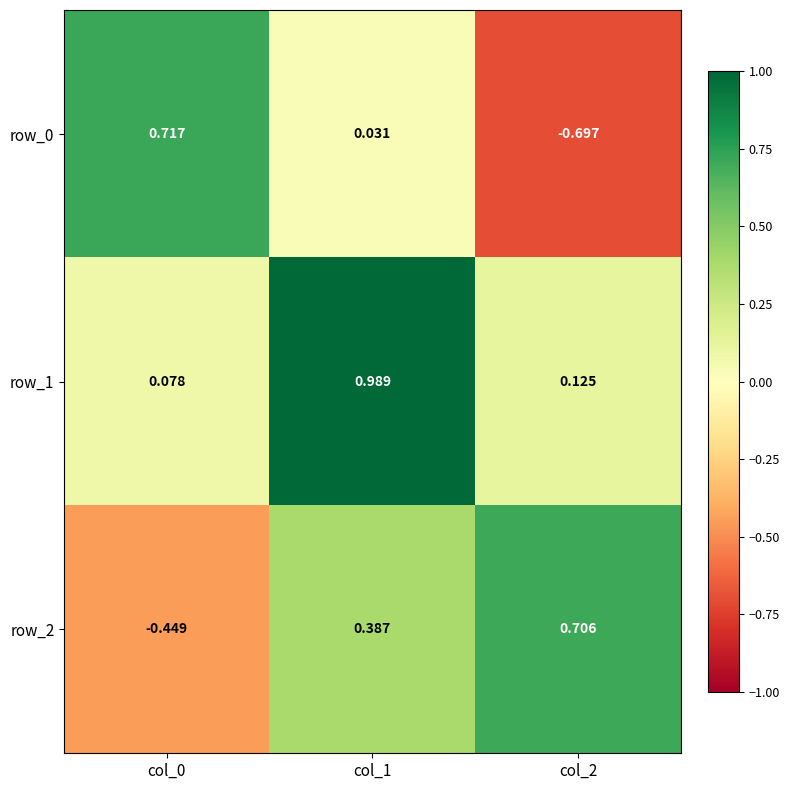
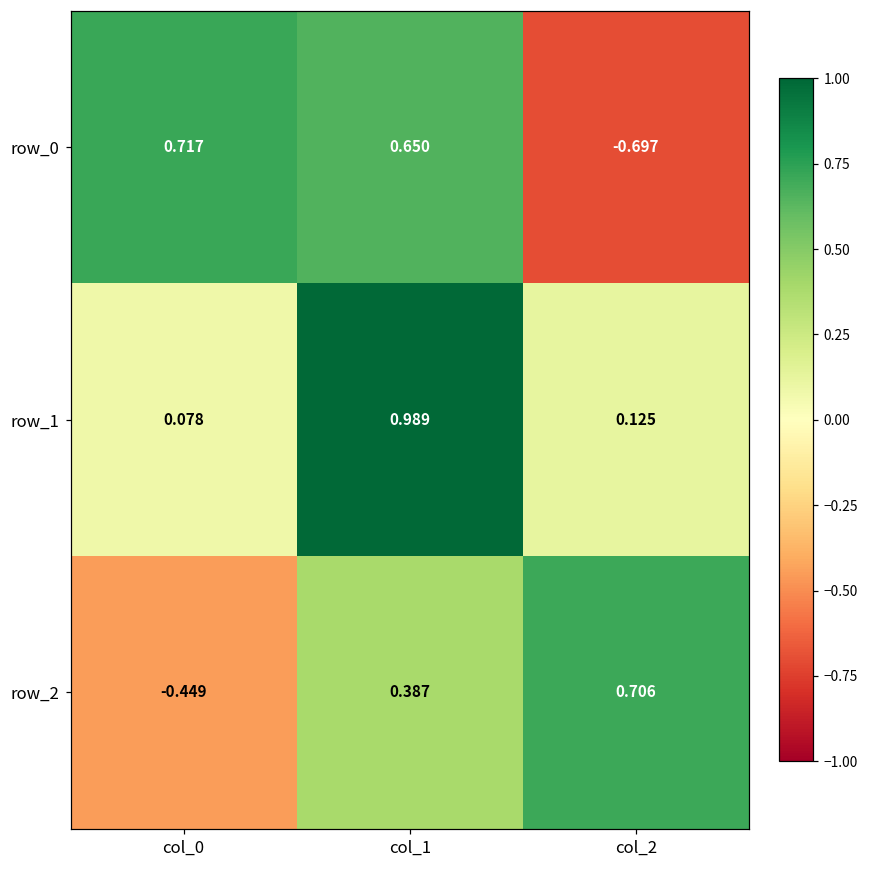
row_0, col_1: 0.031 -> 0.650
